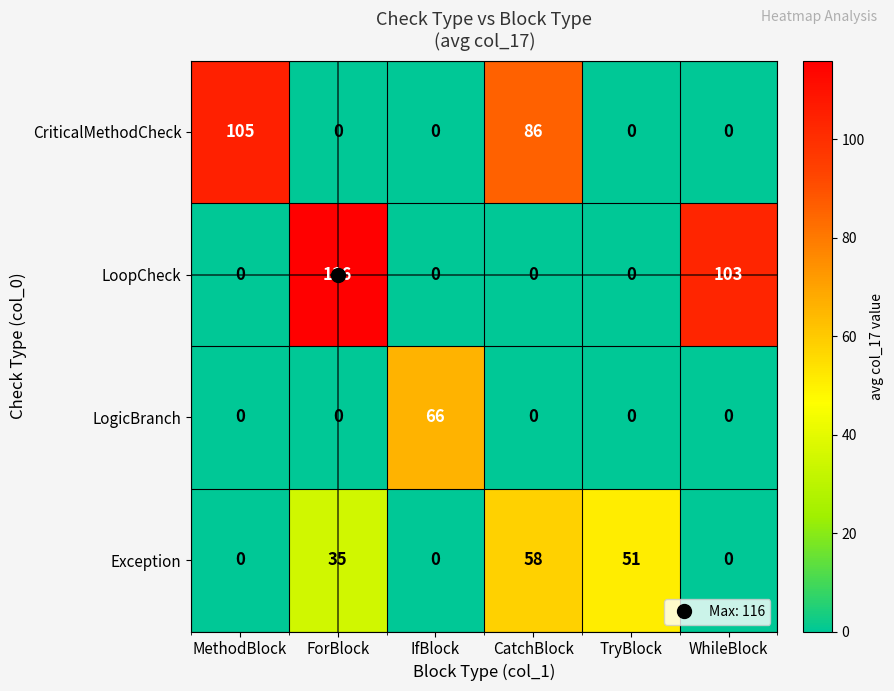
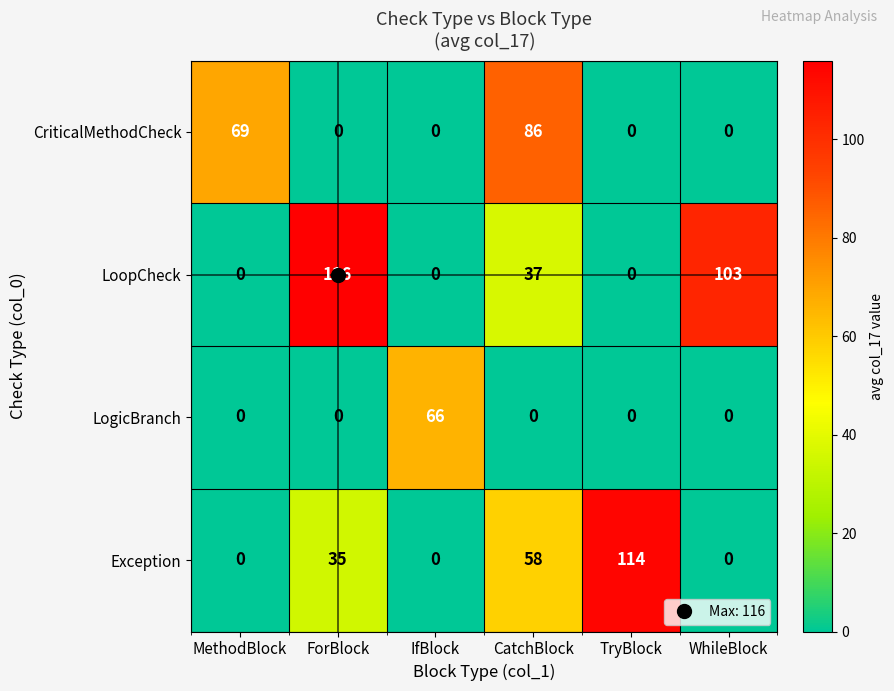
CriticalMethodCheck, MethodBlock: 105 -> 69
LoopCheck, CatchBlock: 0 -> 37
Exception, TryBlock: 51 -> 114
